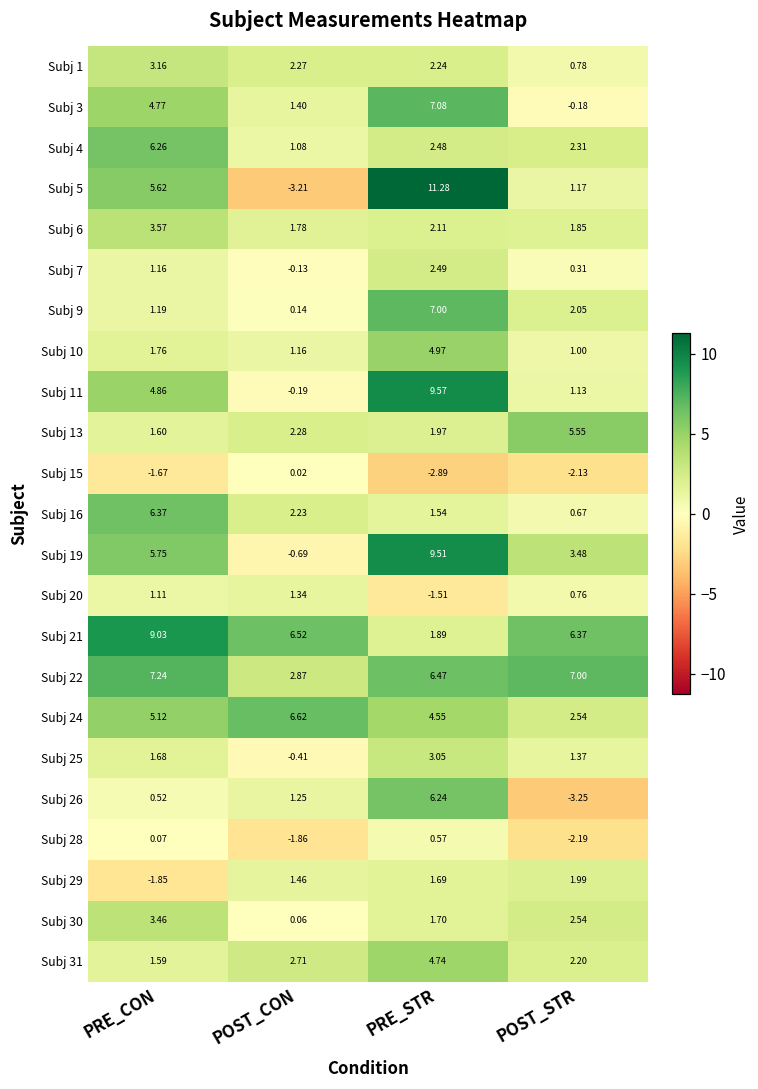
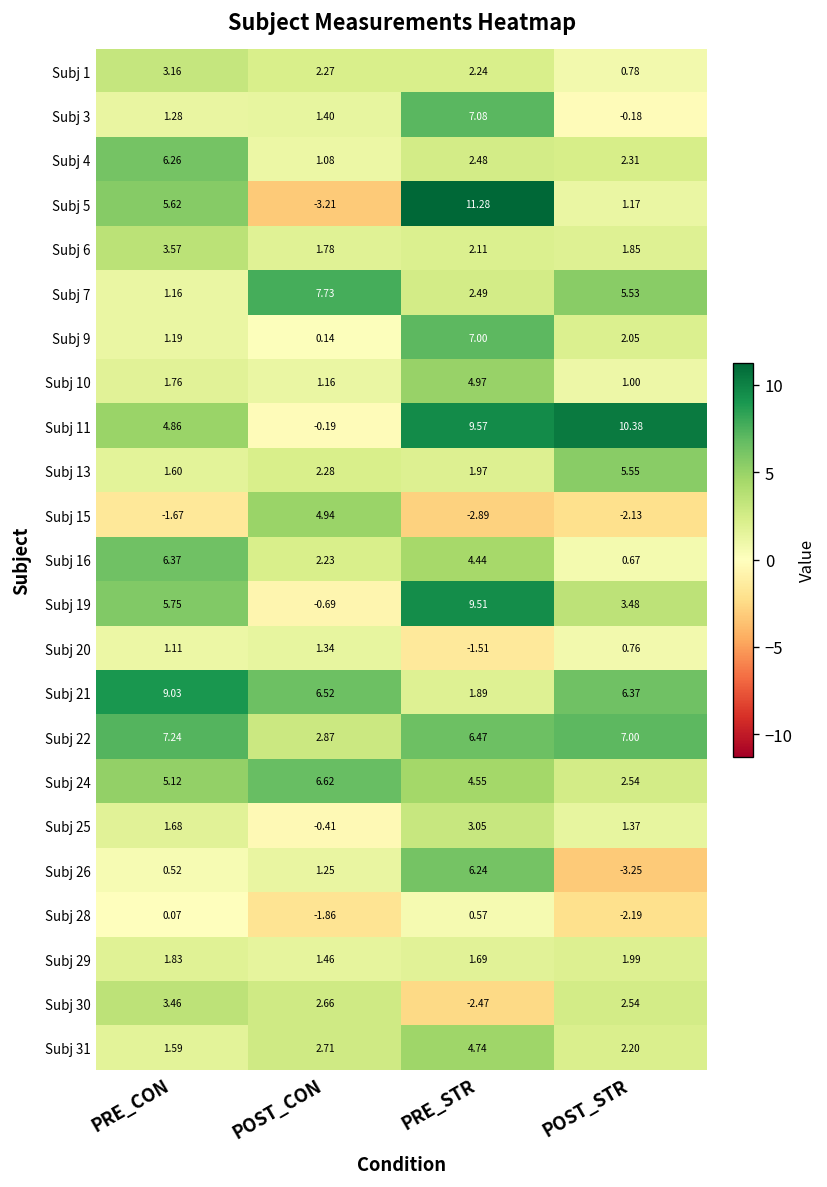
Subj 3, PRE_CON: 4.77 -> 1.28
Subj 7, POST_CON: -0.13 -> 7.73
Subj 7, POST_STR: 0.31 -> 5.53
Subj 11, POST_STR: 1.13 -> 10.38
Subj 15, POST_CON: 0.02 -> 4.94
Subj 16, PRE_STR: 1.54 -> 4.44
Subj 29, PRE_CON: -1.85 -> 1.83
Subj 30, POST_CON: 0.06 -> 2.66
Subj 30, PRE_STR: 1.70 -> -2.47
